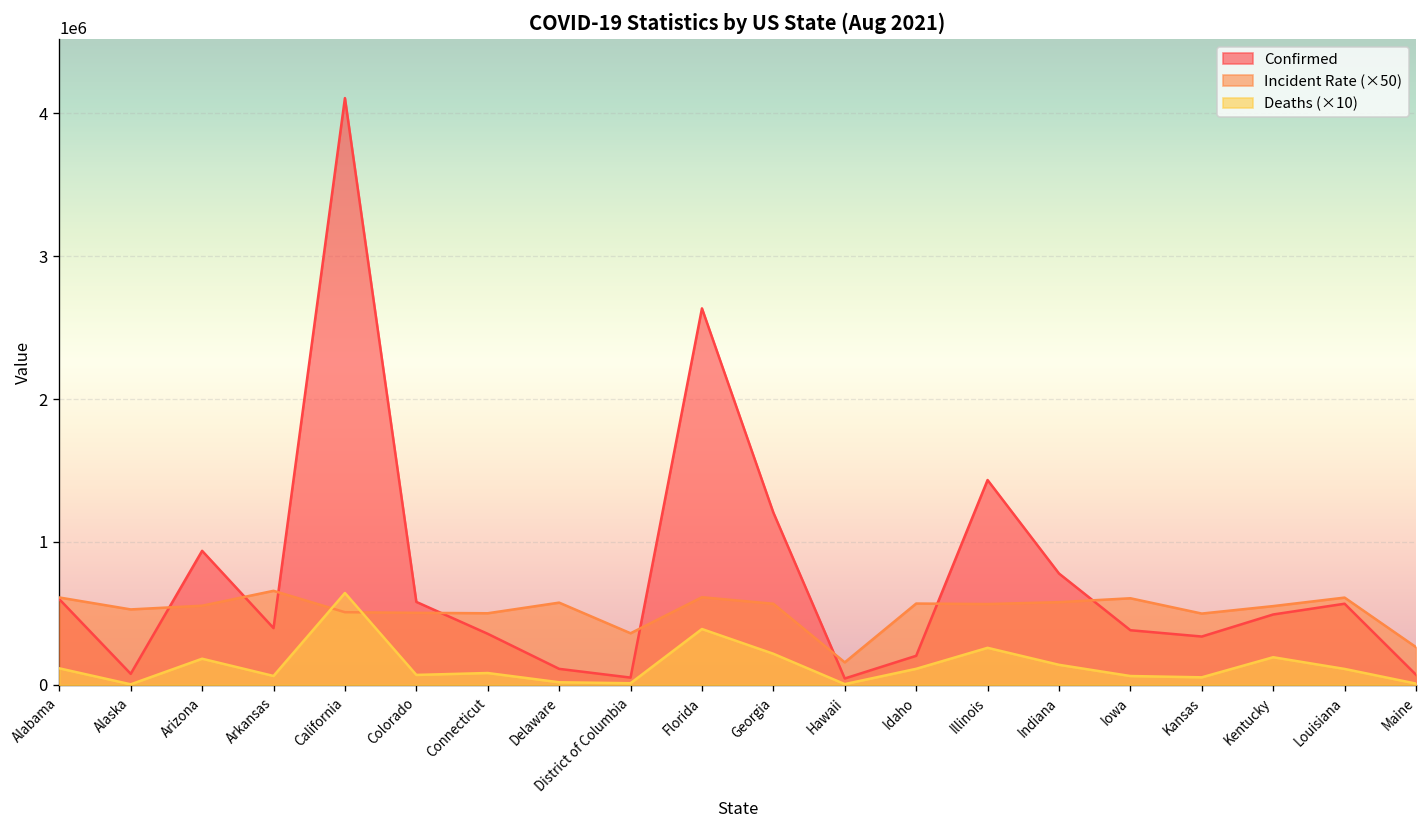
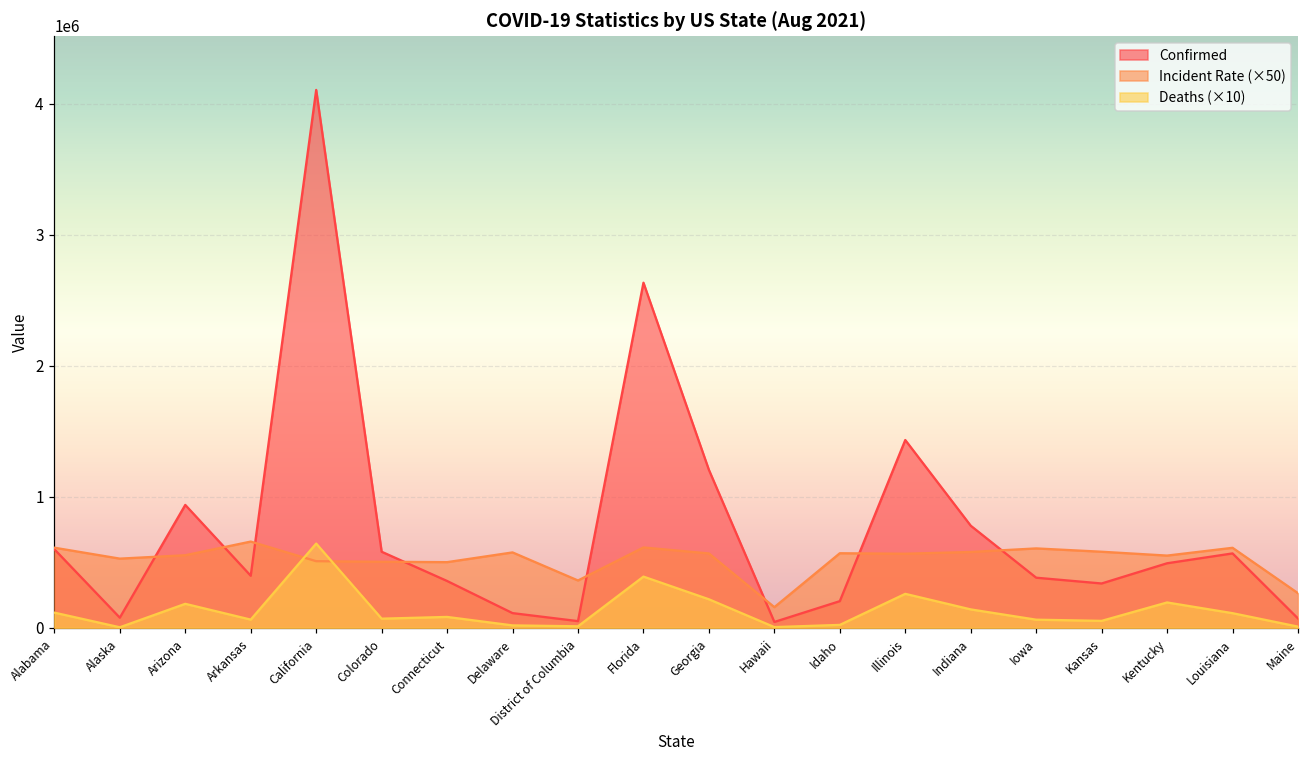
Deaths (×10), Idaho: 110000 -> 20000
Incident Rate (×50), Kansas: 500000 -> 580000
